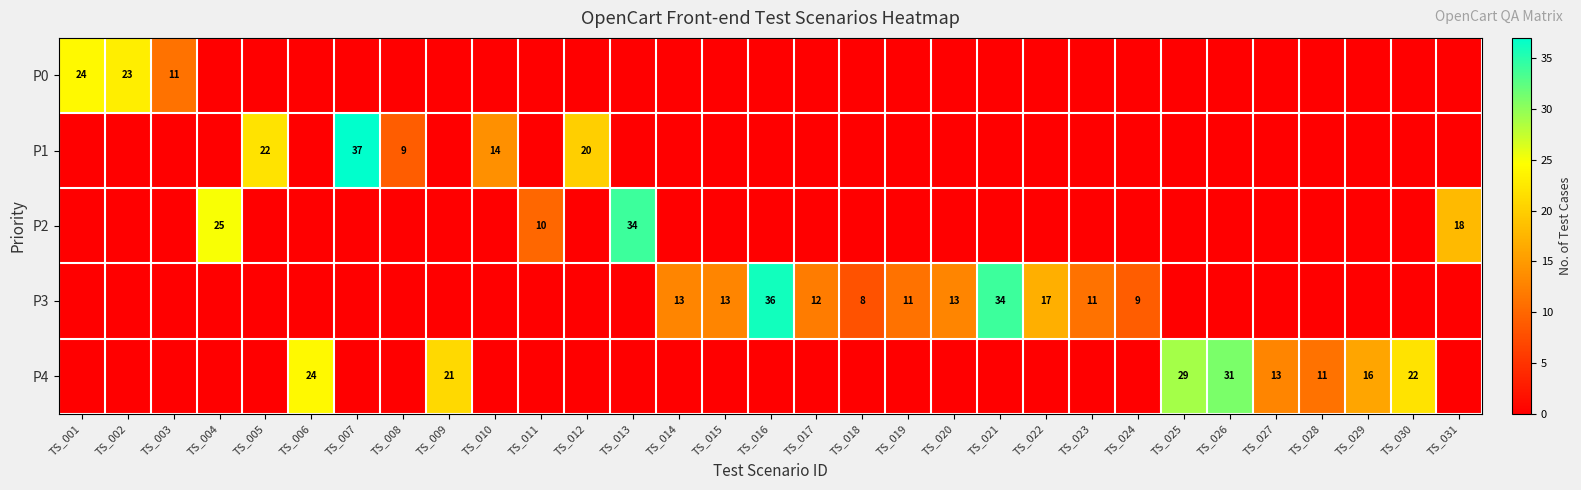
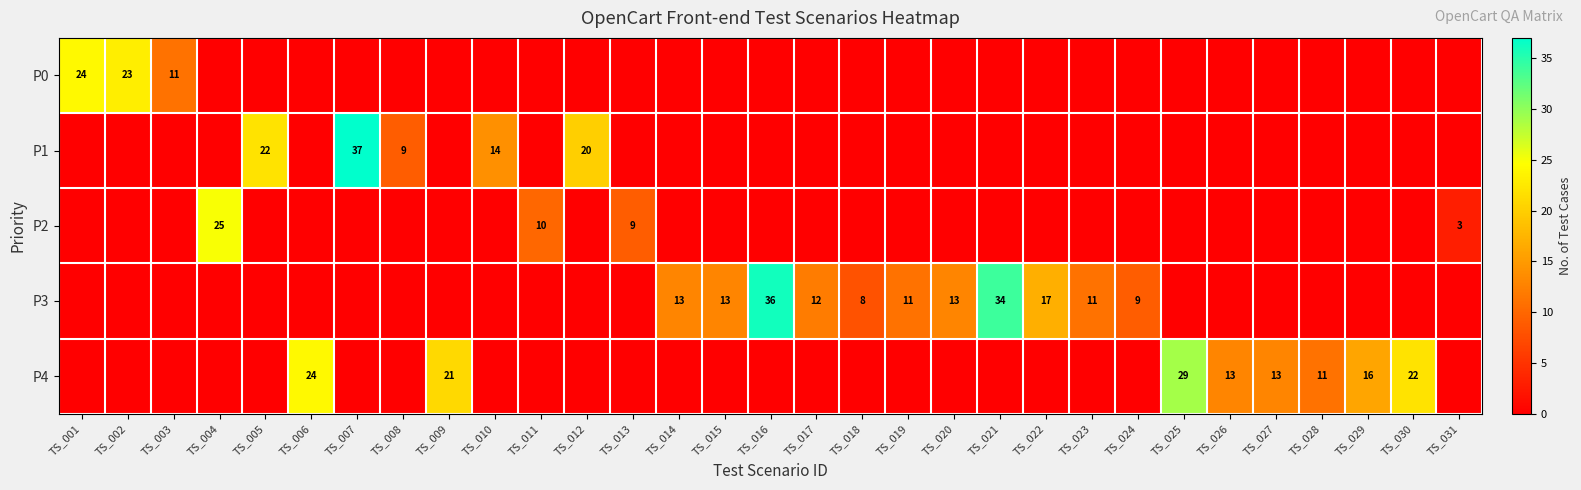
P2, TS_013: 34 -> 9
P2, TS_031: 18 -> 3
P4, TS_026: 31 -> 13
